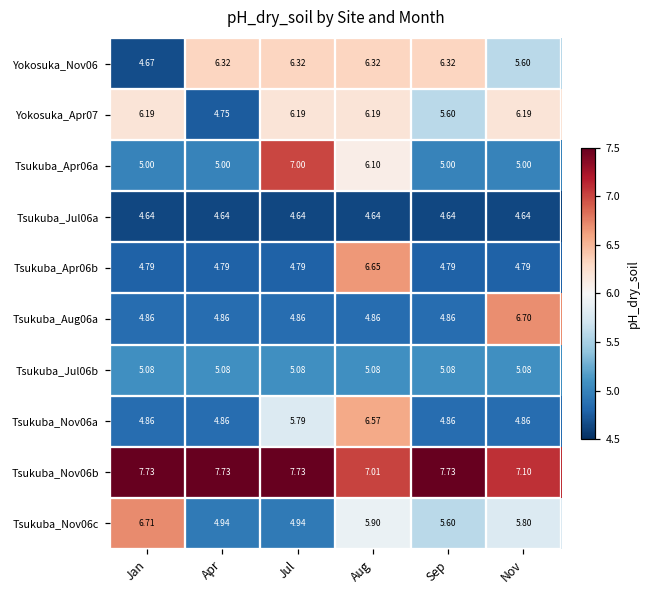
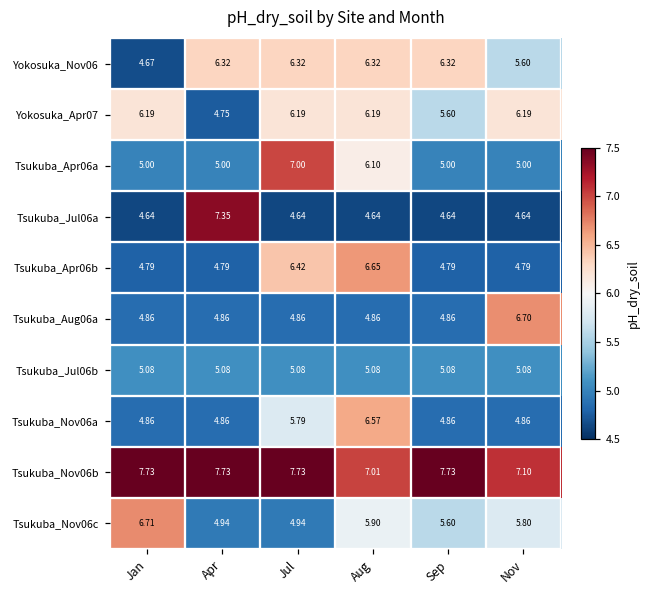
Tsukuba_Jul06a, Apr: 4.64 -> 7.35
Tsukuba_Apr06b, Jul: 4.79 -> 6.42
